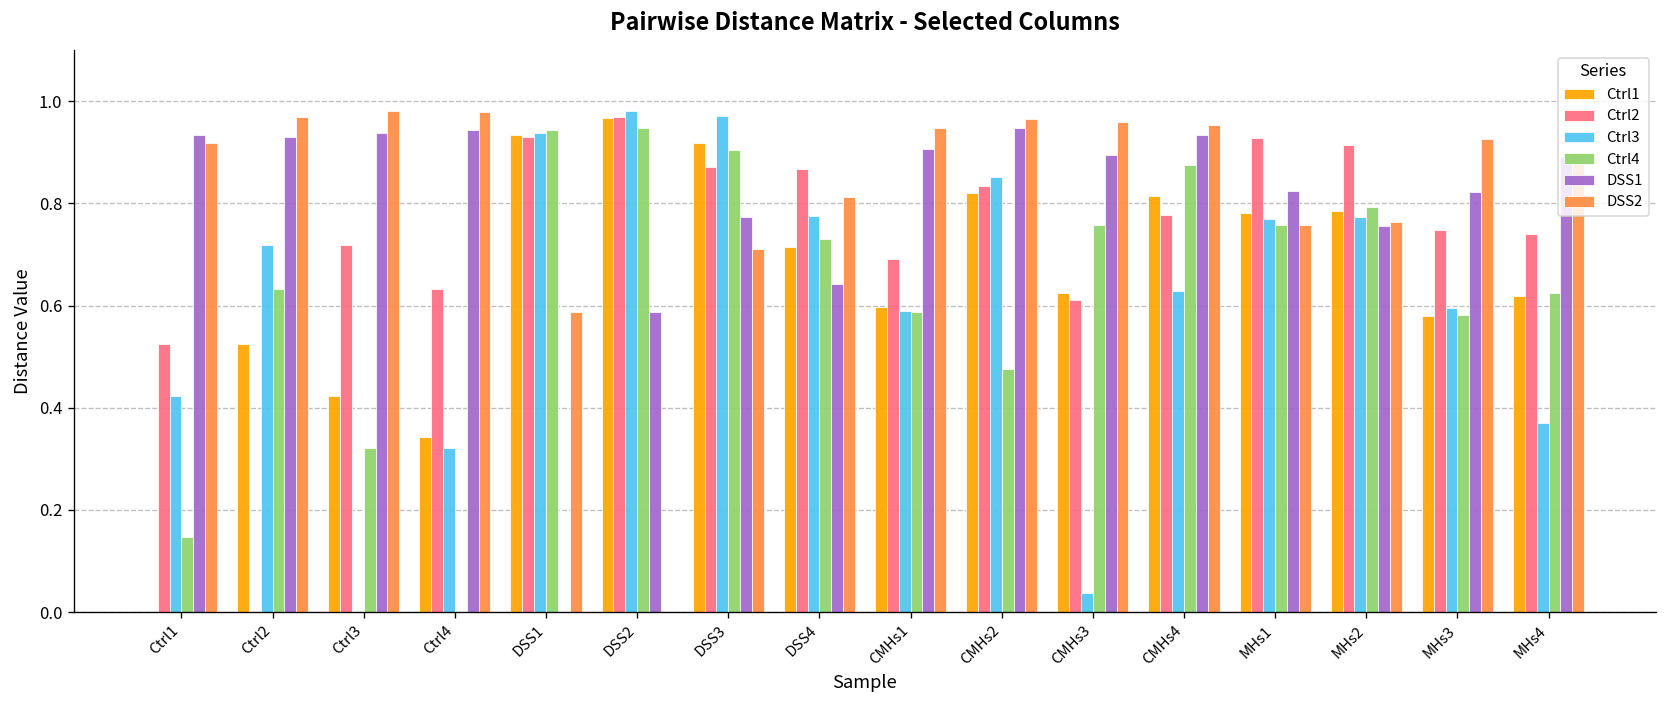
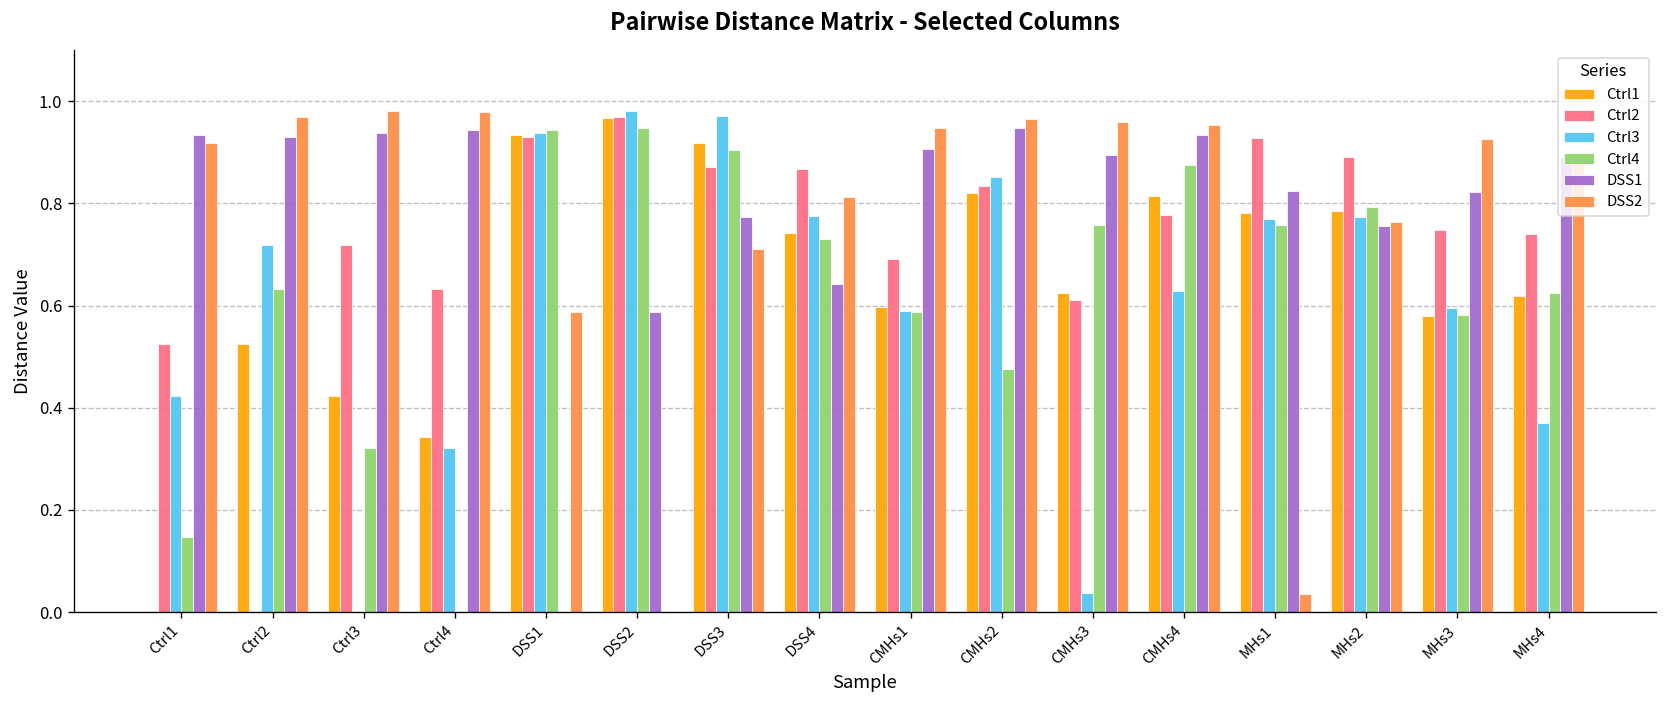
Ctrl1, DSS4: 0.71 -> 0.74
DSS2, MHs1: 0.76 -> 0.03
Ctrl2, MHs2: 0.91 -> 0.89
